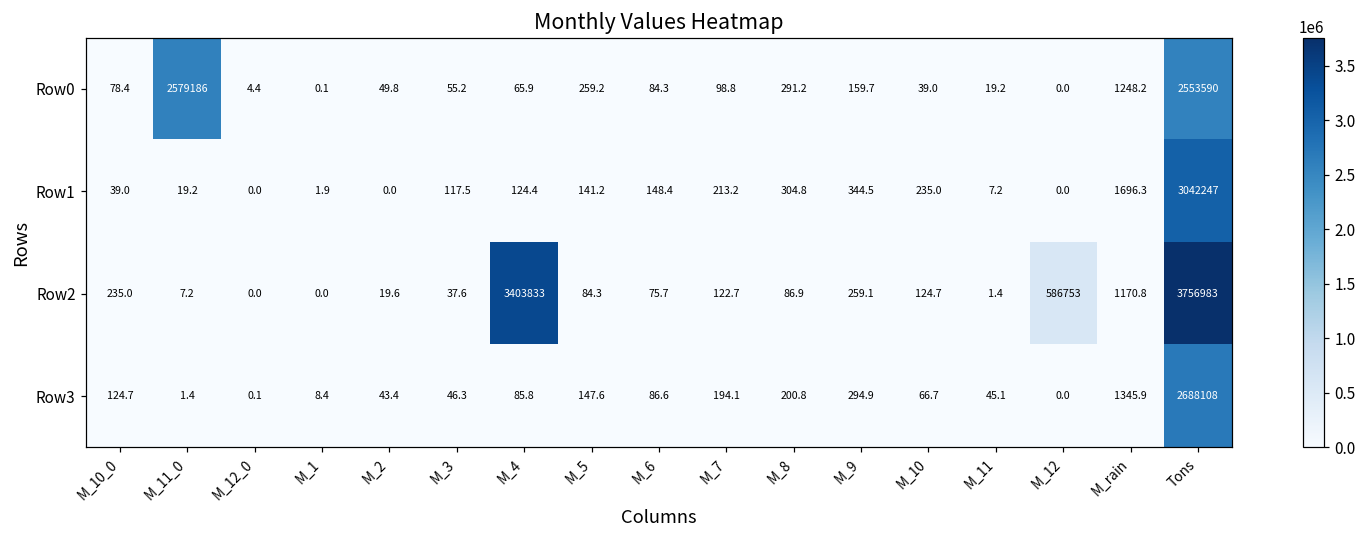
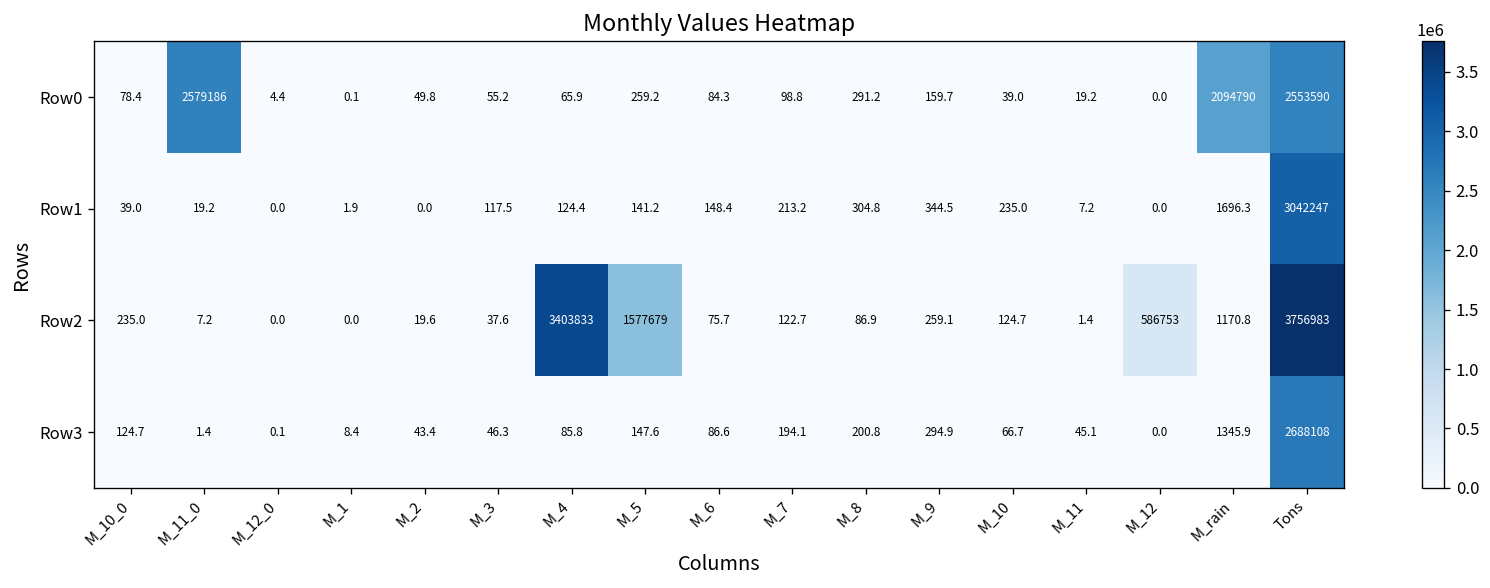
Row0, M_rain: 1248.2 -> 2094790
Row2, M_5: 84.3 -> 1577679
